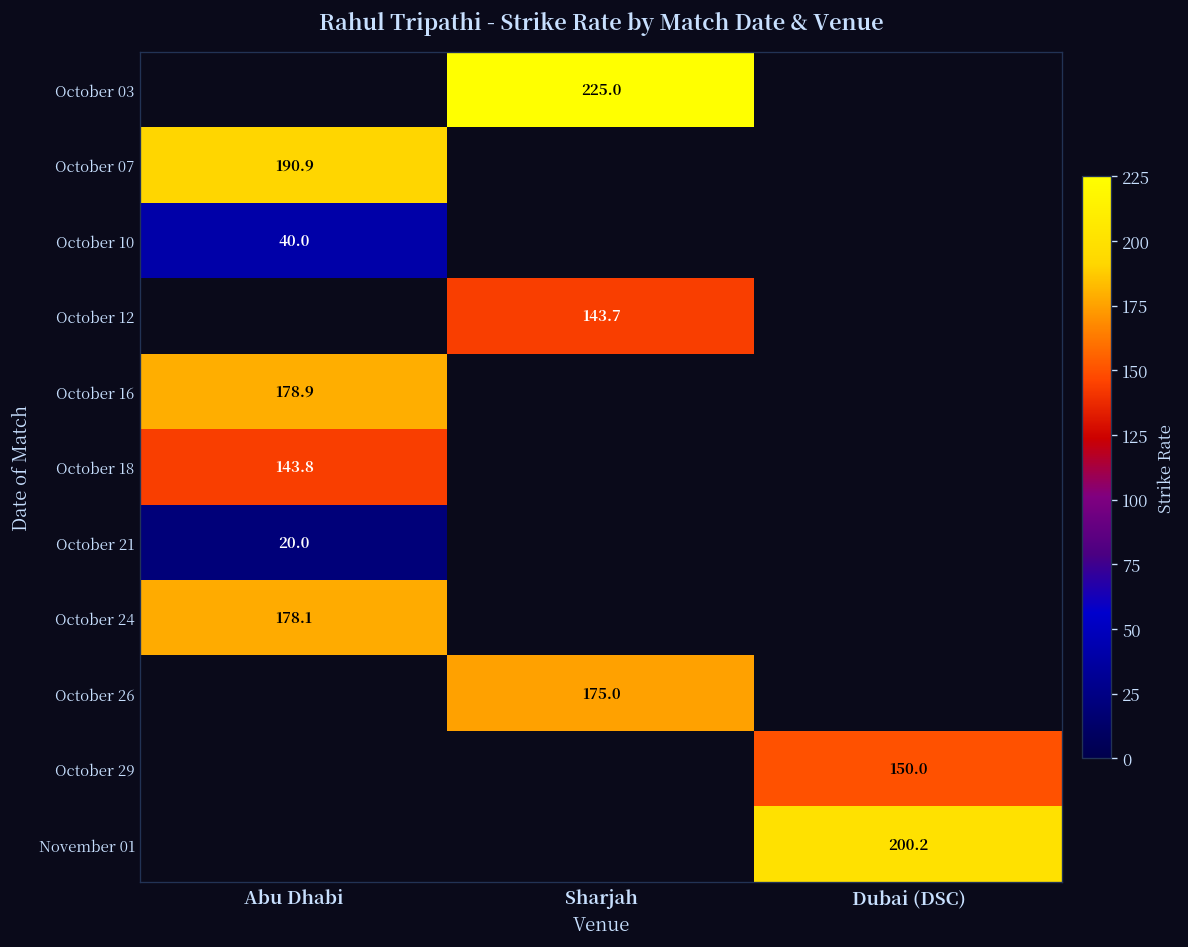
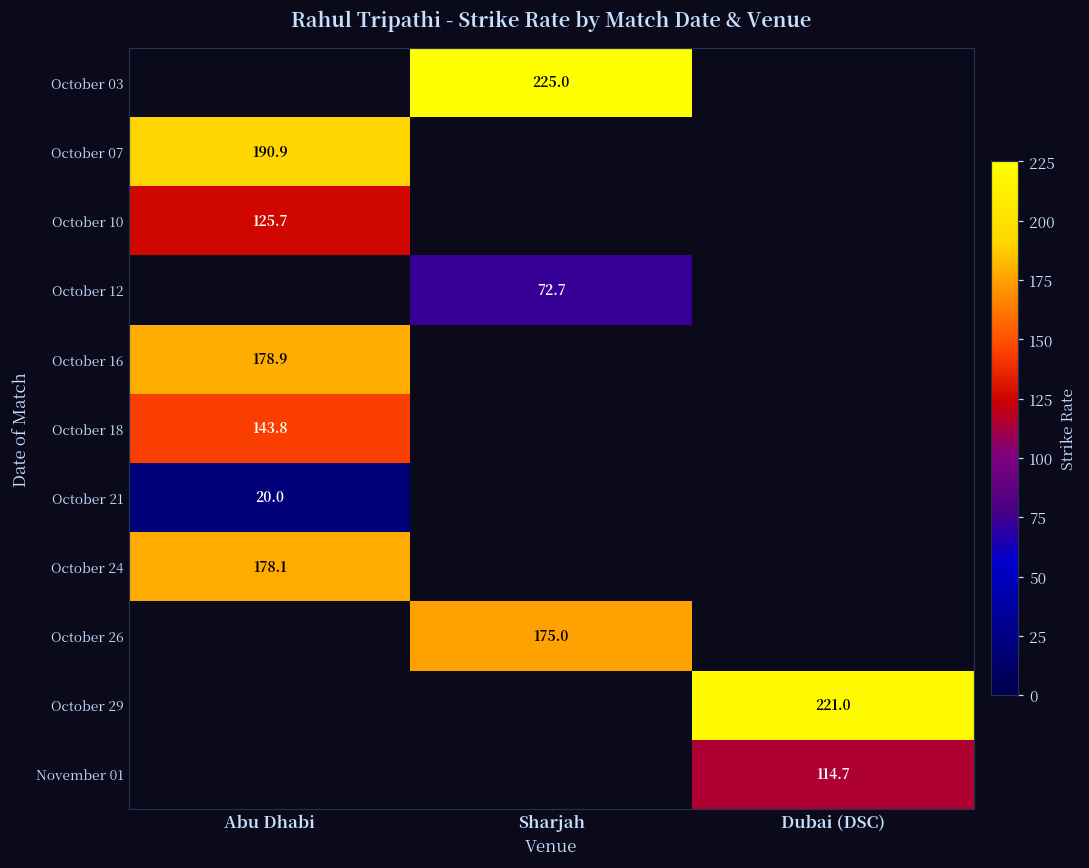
October 10, Abu Dhabi: 40.0 -> 125.7
October 12, Sharjah: 143.7 -> 72.7
October 29, Dubai (DSC): 150.0 -> 221.0
November 01, Dubai (DSC): 200.2 -> 114.7
